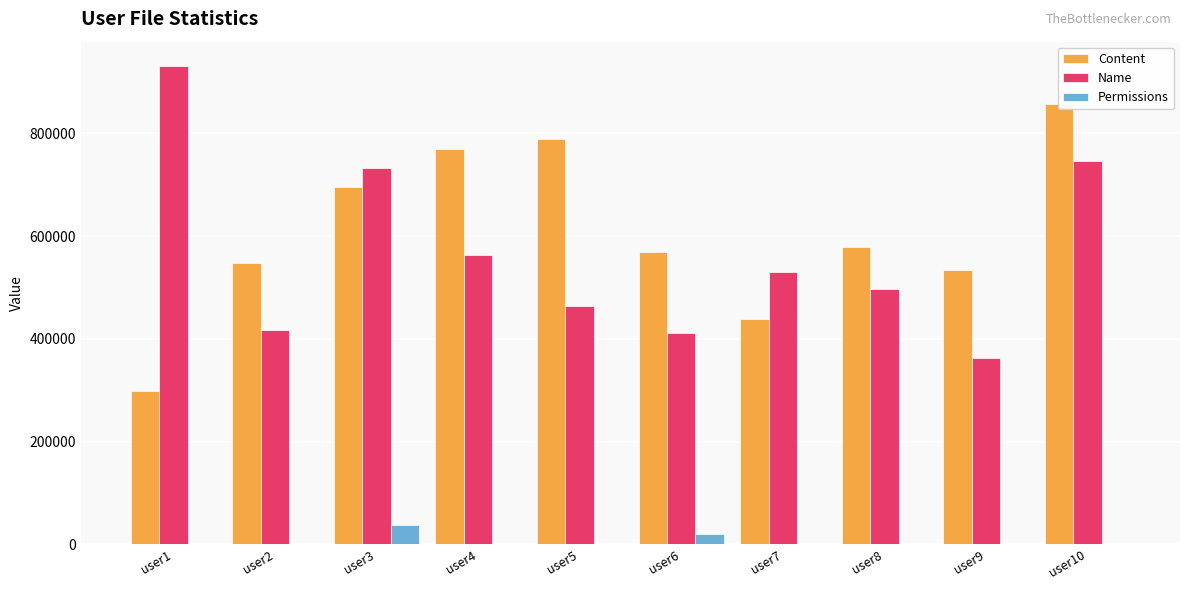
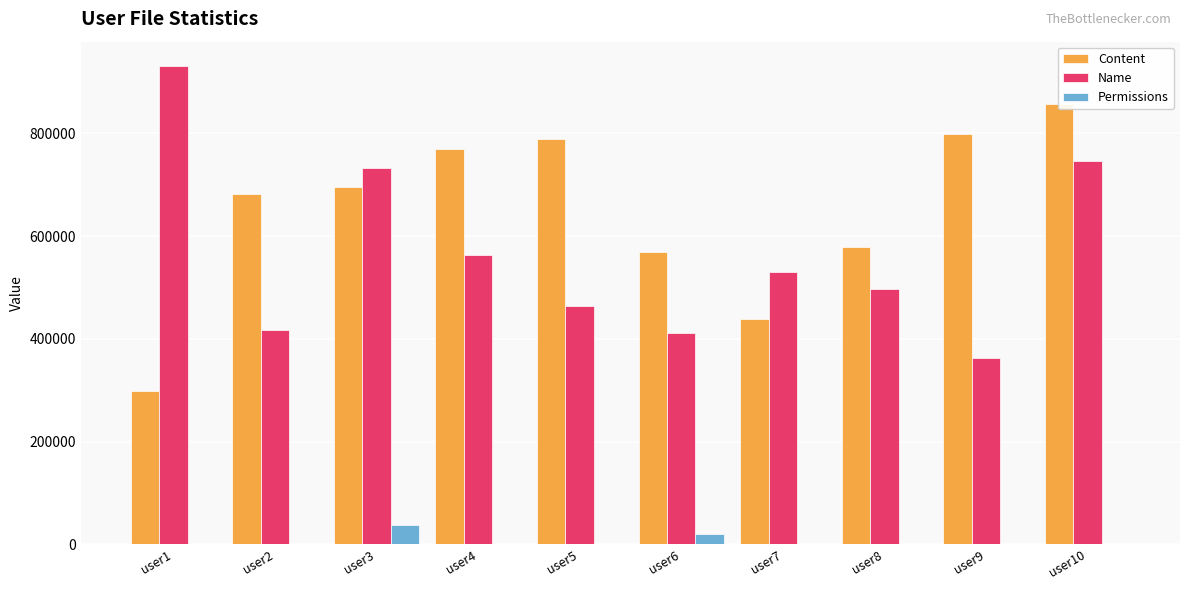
Content, user2: 550000 -> 680000
Content, user9: 530000 -> 800000
